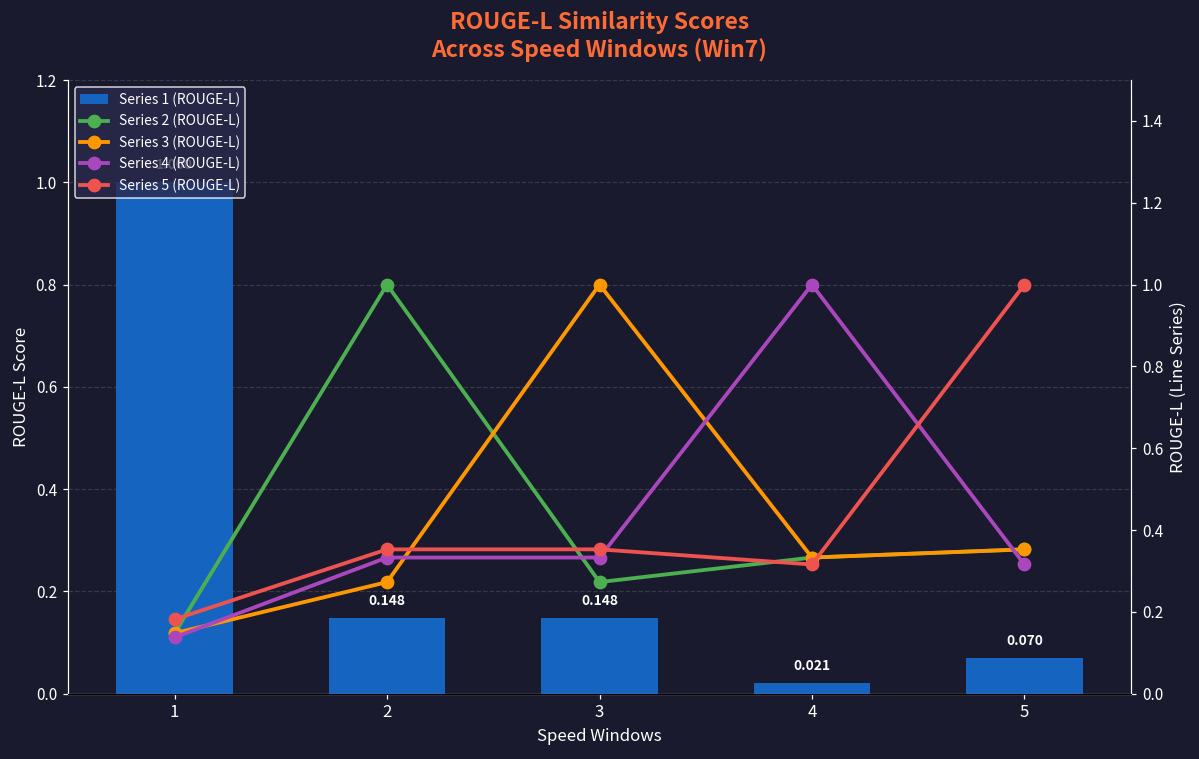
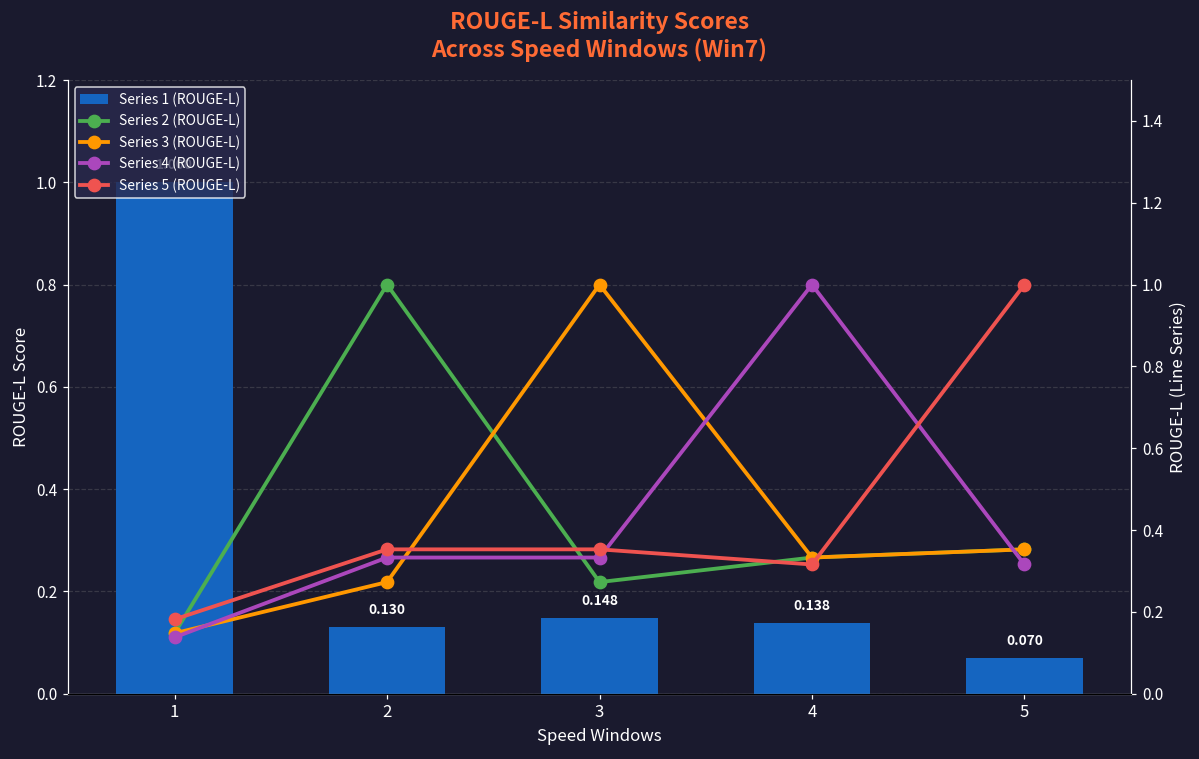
Series 1 (ROUGE-L), 2: 0.148 -> 0.130
Series 1 (ROUGE-L), 4: 0.021 -> 0.138
